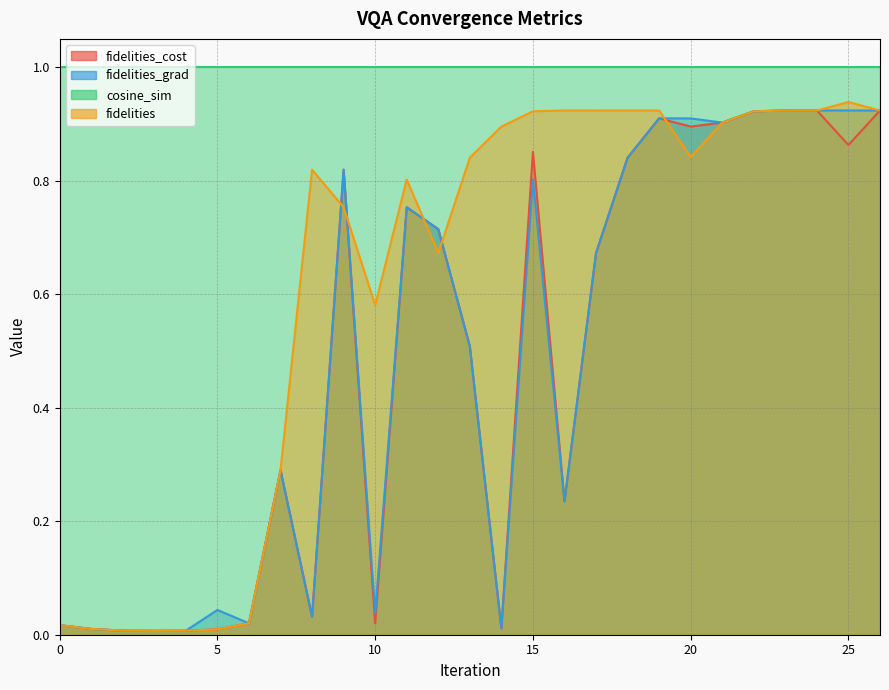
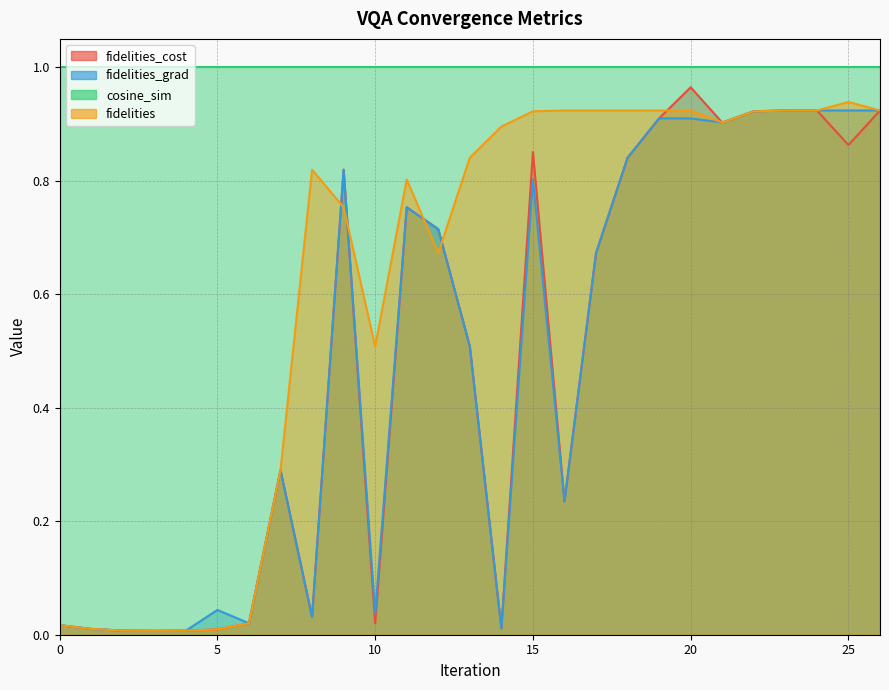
fidelities, 10: 0.58 -> 0.51
fidelities_cost, 20: 0.90 -> 0.96
fidelities, 20: 0.84 -> 0.92
